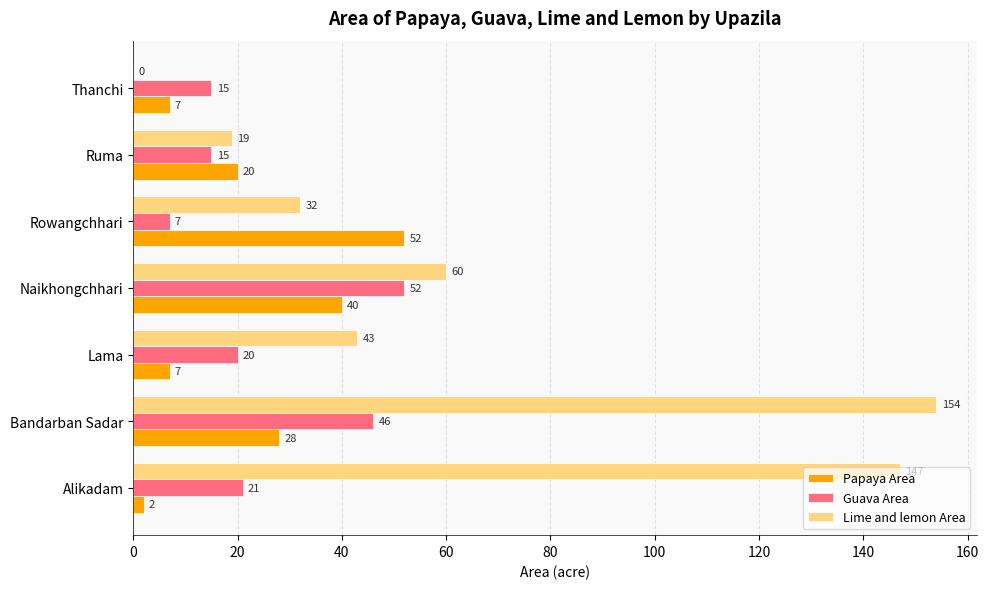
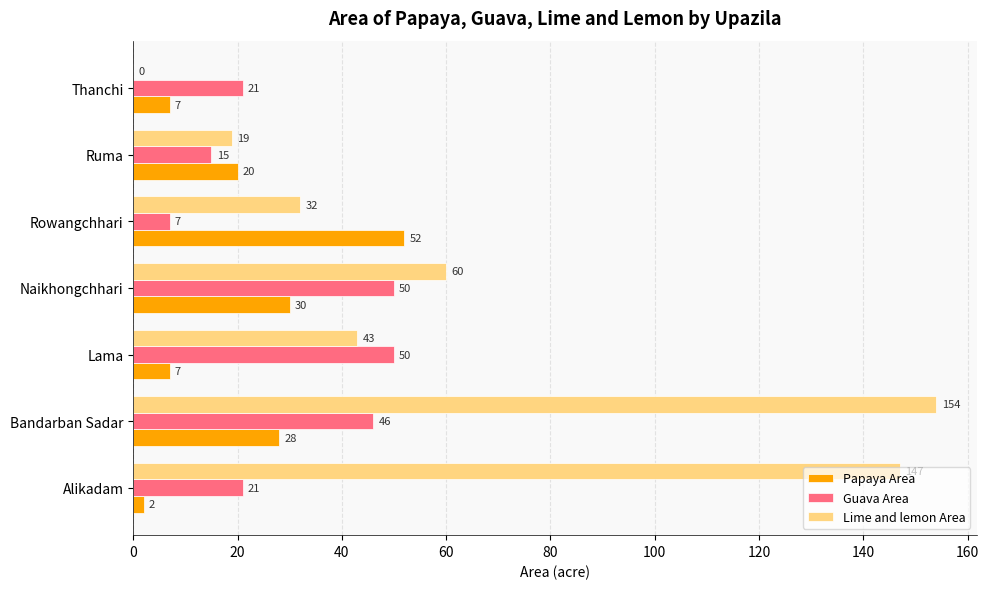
Guava Area, Thanchi: 15 -> 21
Guava Area, Naikhongchhari: 52 -> 50
Papaya Area, Naikhongchhari: 40 -> 30
Guava Area, Lama: 20 -> 50
